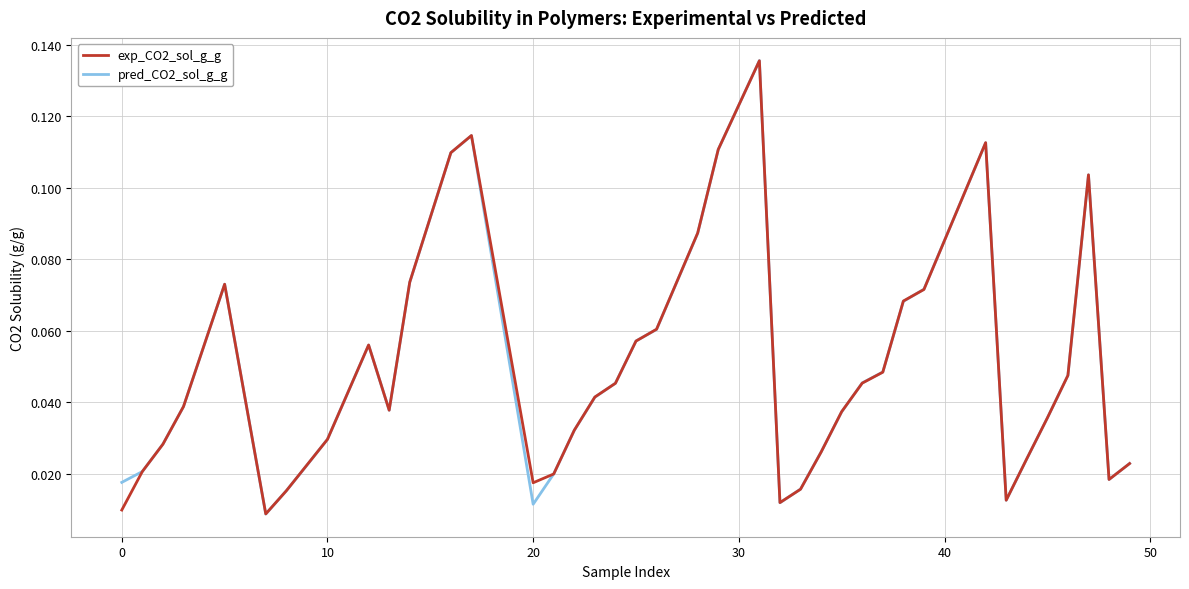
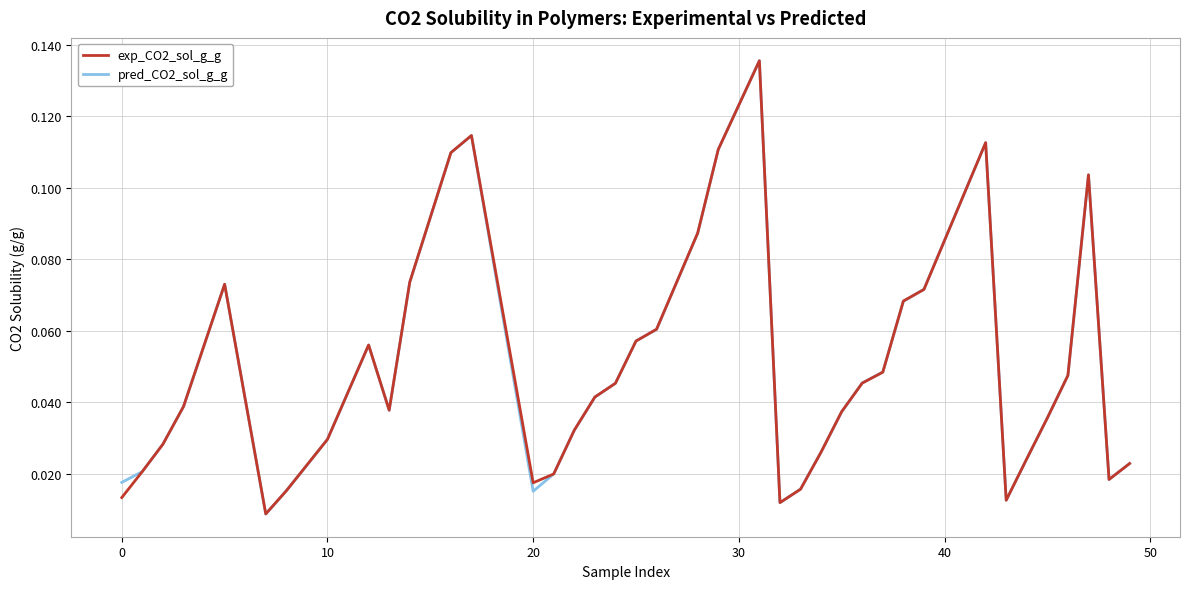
exp_CO2_sol_g_g, 0: 0.010 -> 0.013
pred_CO2_sol_g_g, 20: 0.011 -> 0.015
